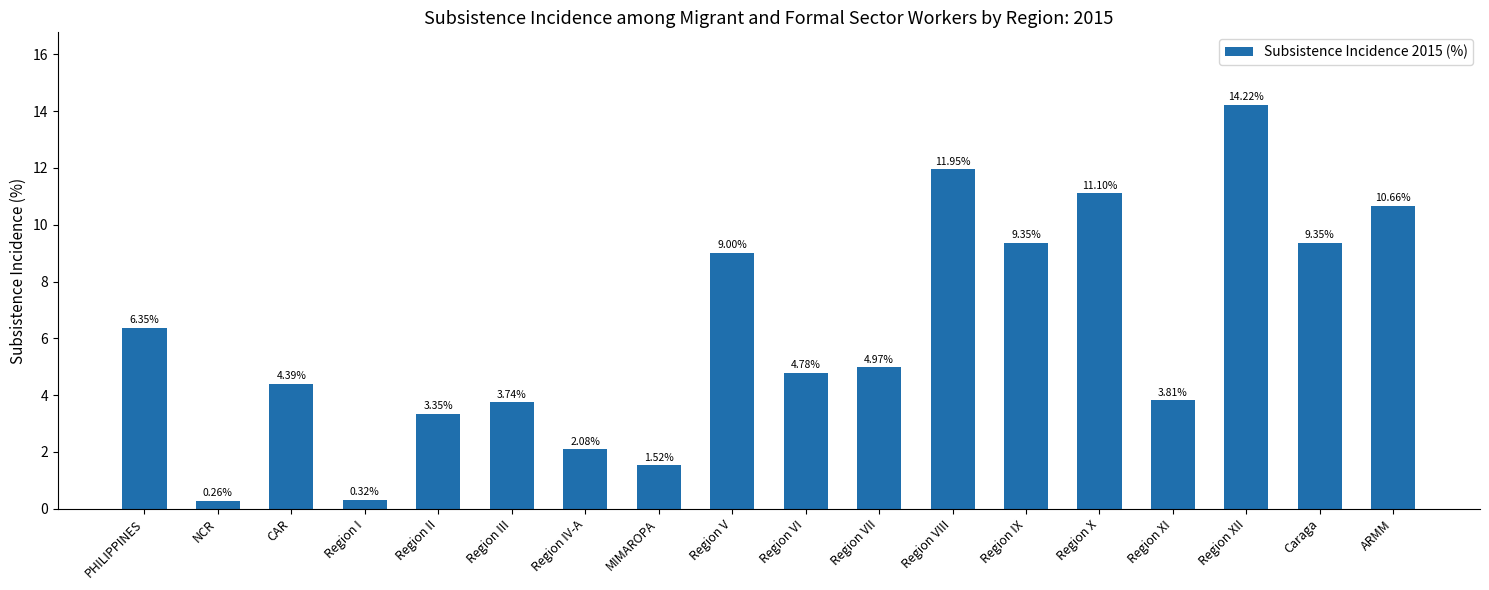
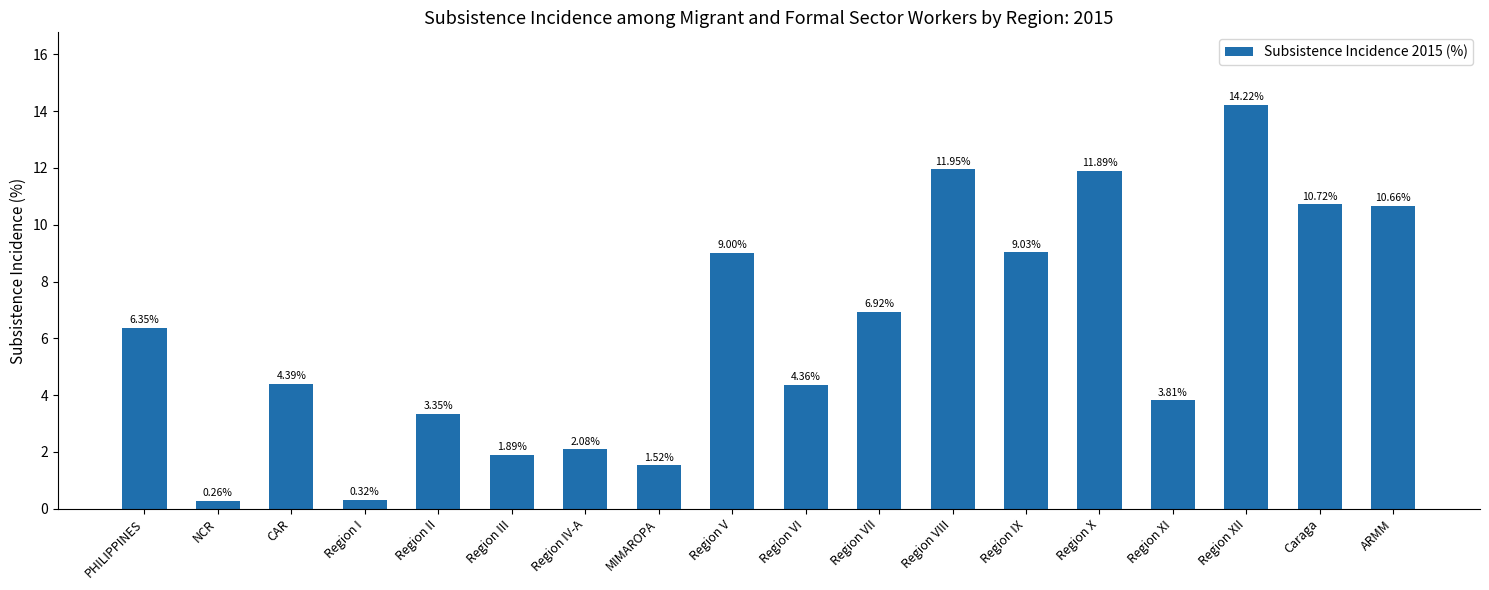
Region III: 3.74% -> 1.89%
Region VI: 4.78% -> 4.36%
Region VII: 4.97% -> 6.92%
Region IX: 9.35% -> 9.03%
Region X: 11.10% -> 11.89%
Caraga: 9.35% -> 10.72%
